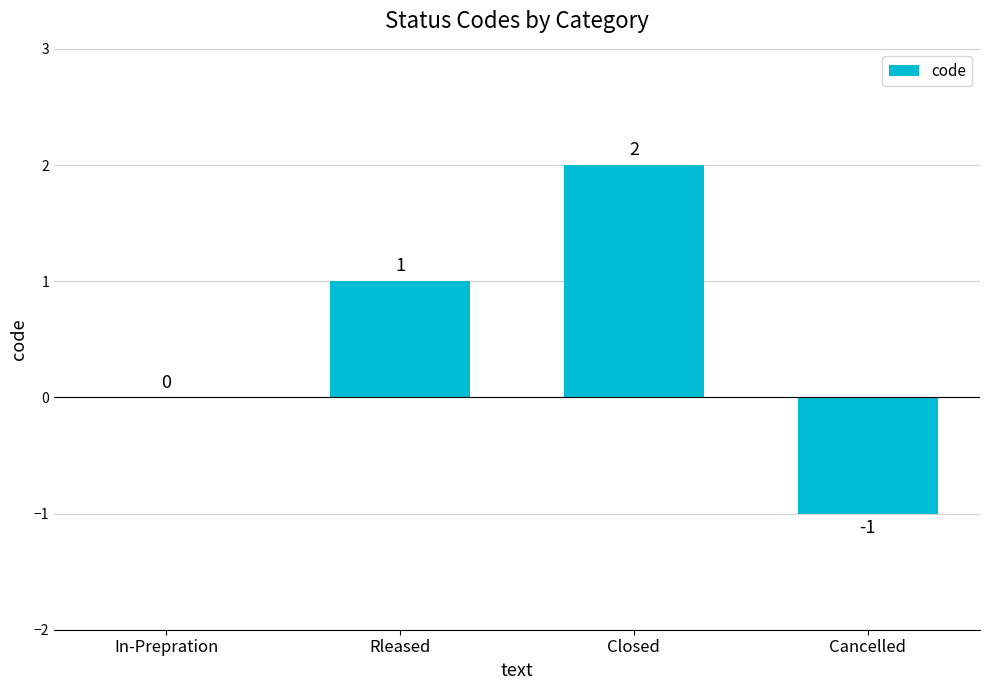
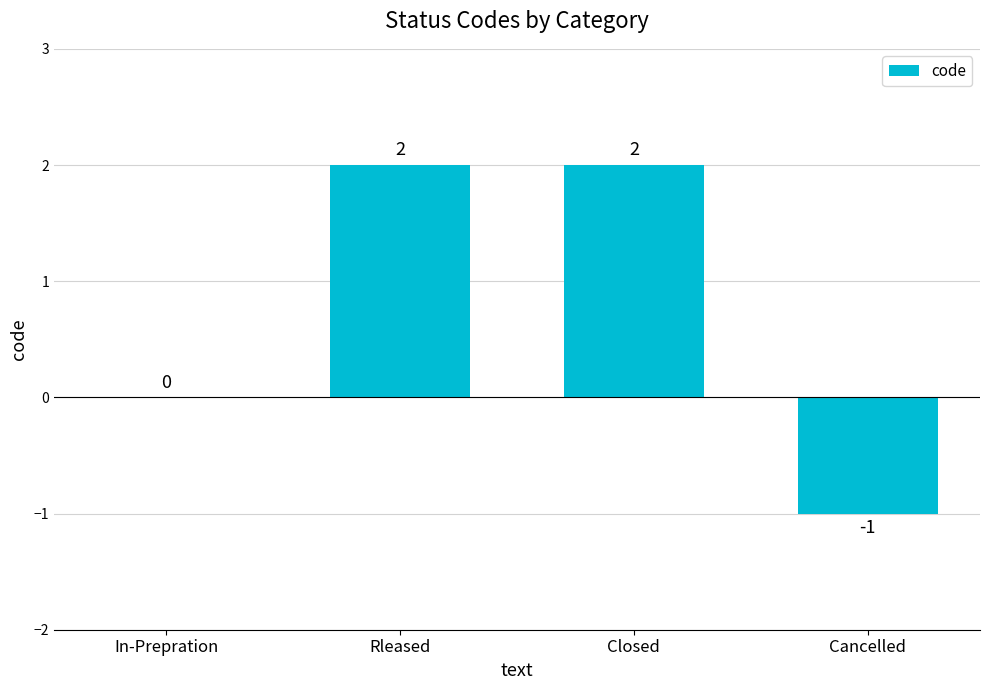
Rleased: 1 -> 2
